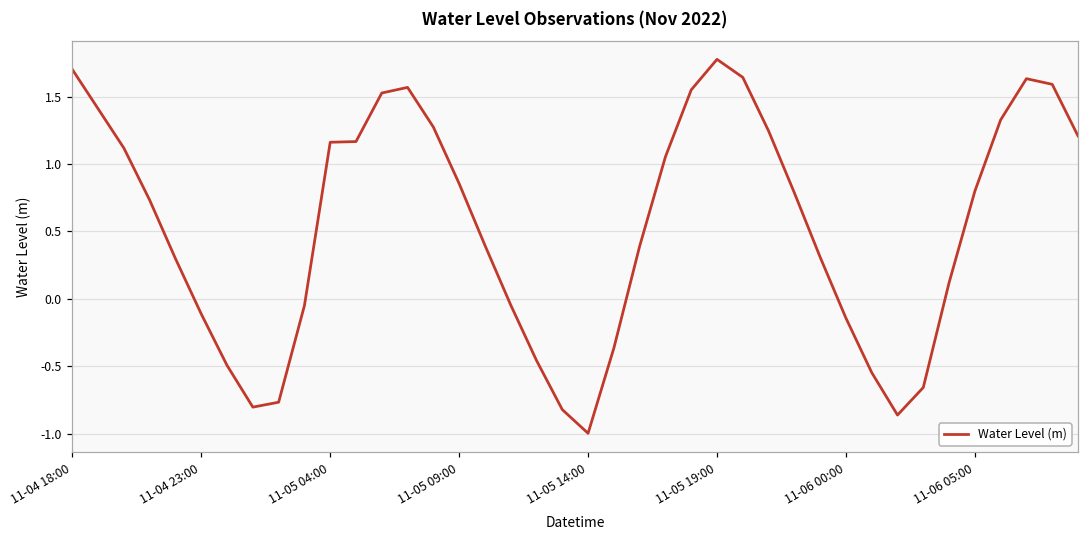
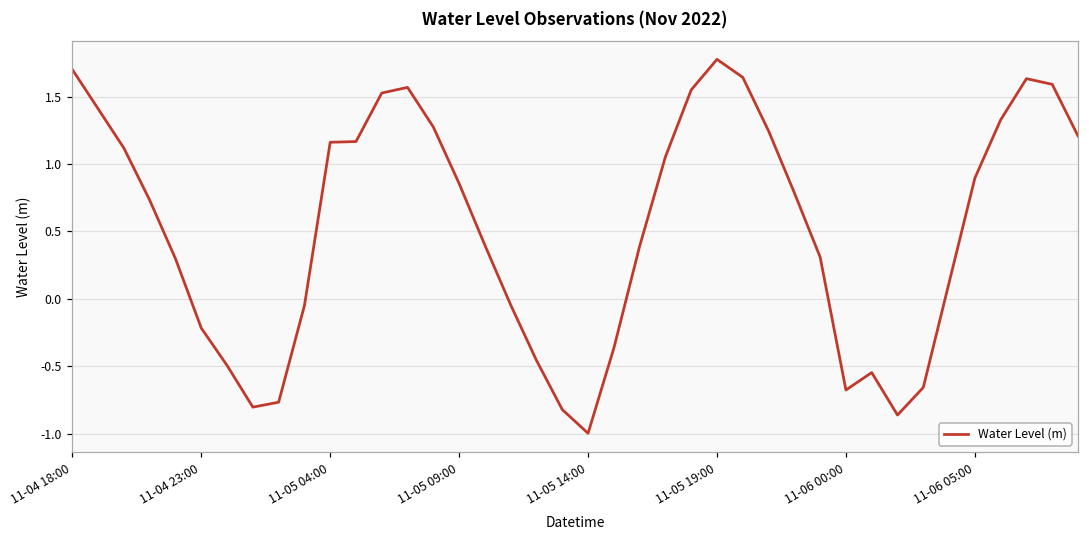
11-04 23:00: -0.11 -> -0.22
11-06 00:00: -0.14 -> -0.68
11-06 05:00: 0.80 -> 0.89
